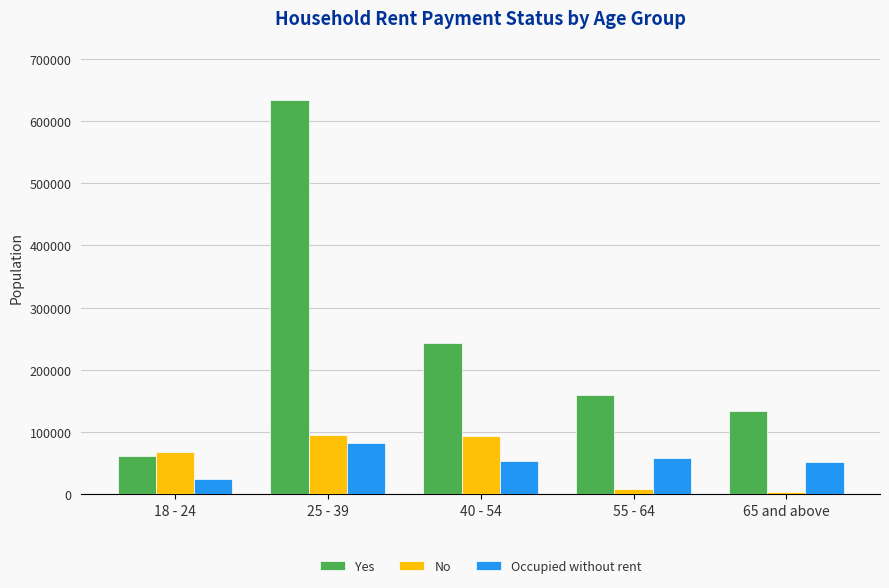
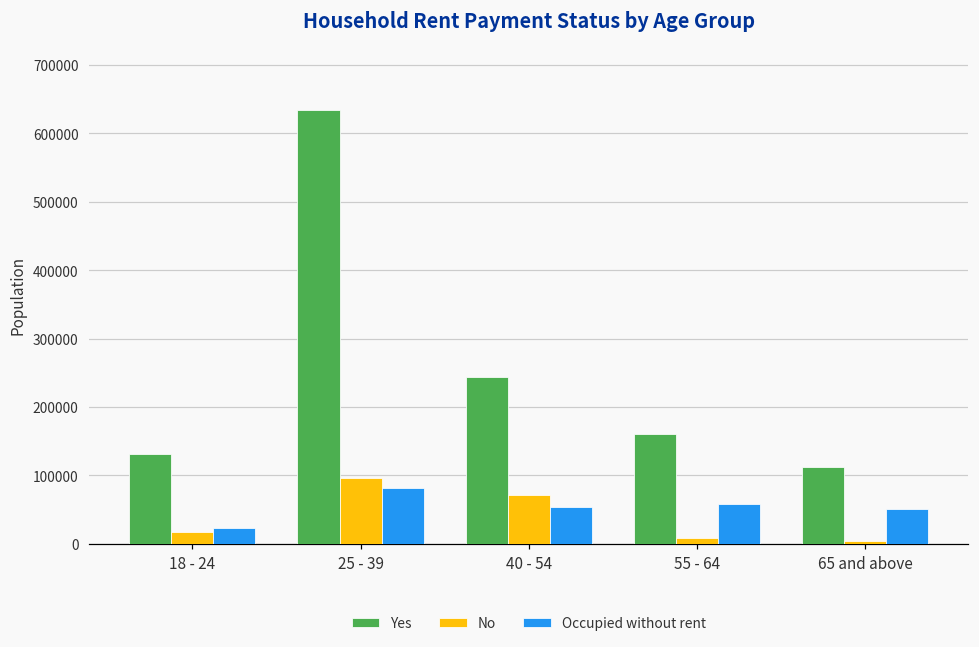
Yes, 18 - 24: 60000 -> 130000
No, 18 - 24: 70000 -> 20000
No, 40 - 54: 90000 -> 70000
Yes, 65 and above: 130000 -> 110000
